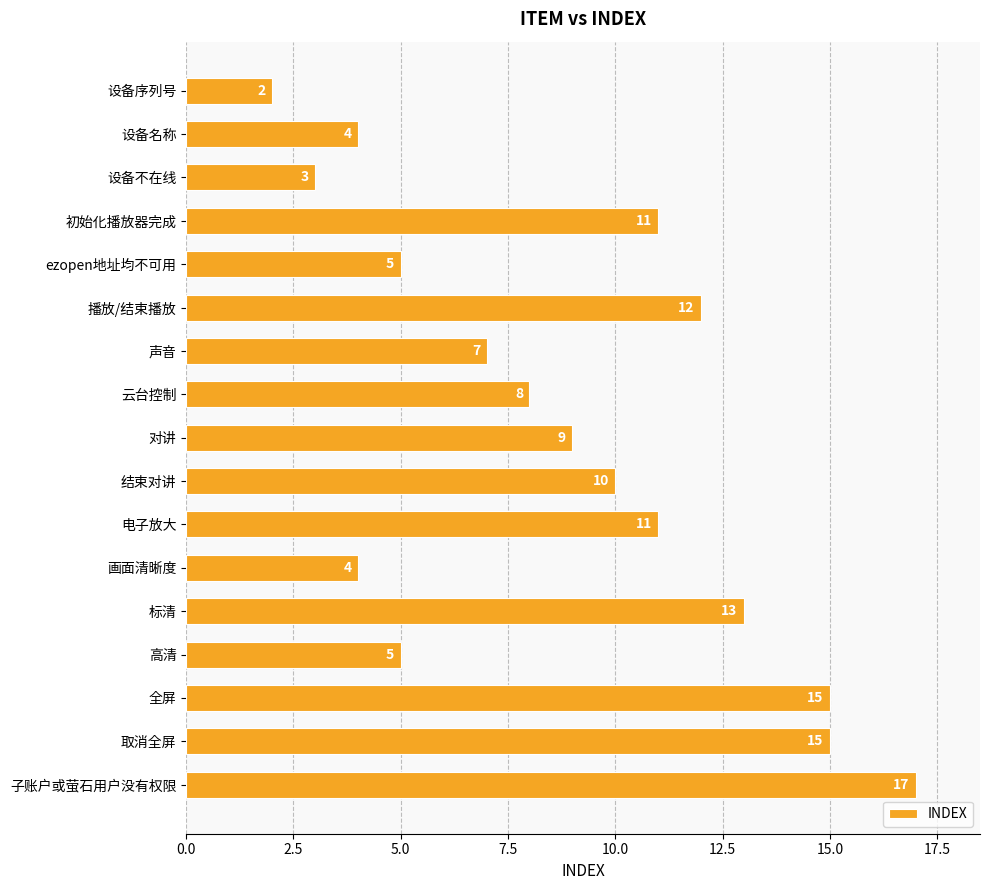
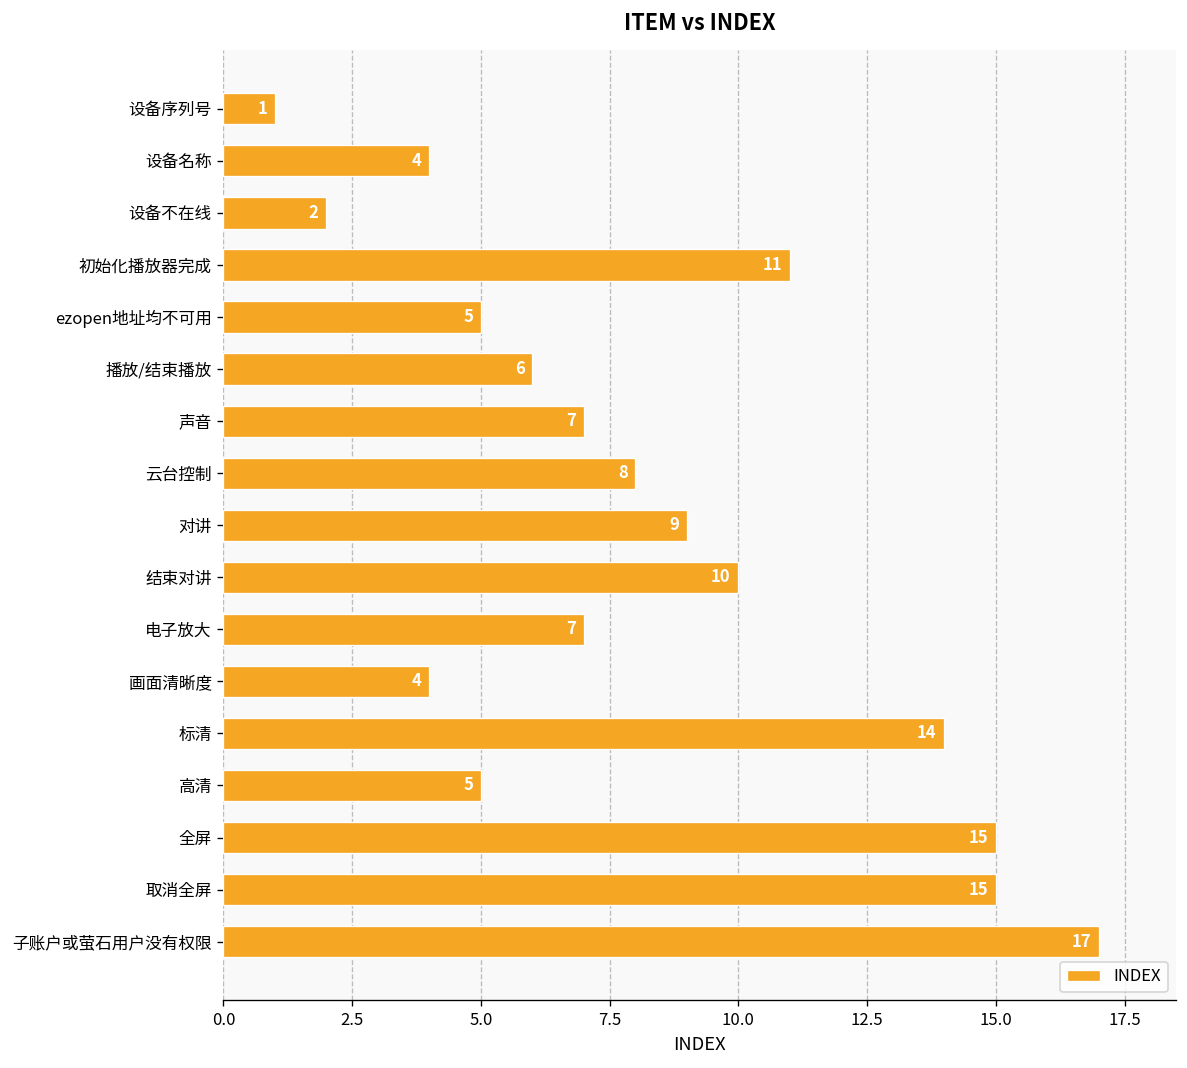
设备序列号: 2 -> 1
设备不在线: 3 -> 2
播放/结束播放: 12 -> 6
电子放大: 11 -> 7
标清: 13 -> 14
